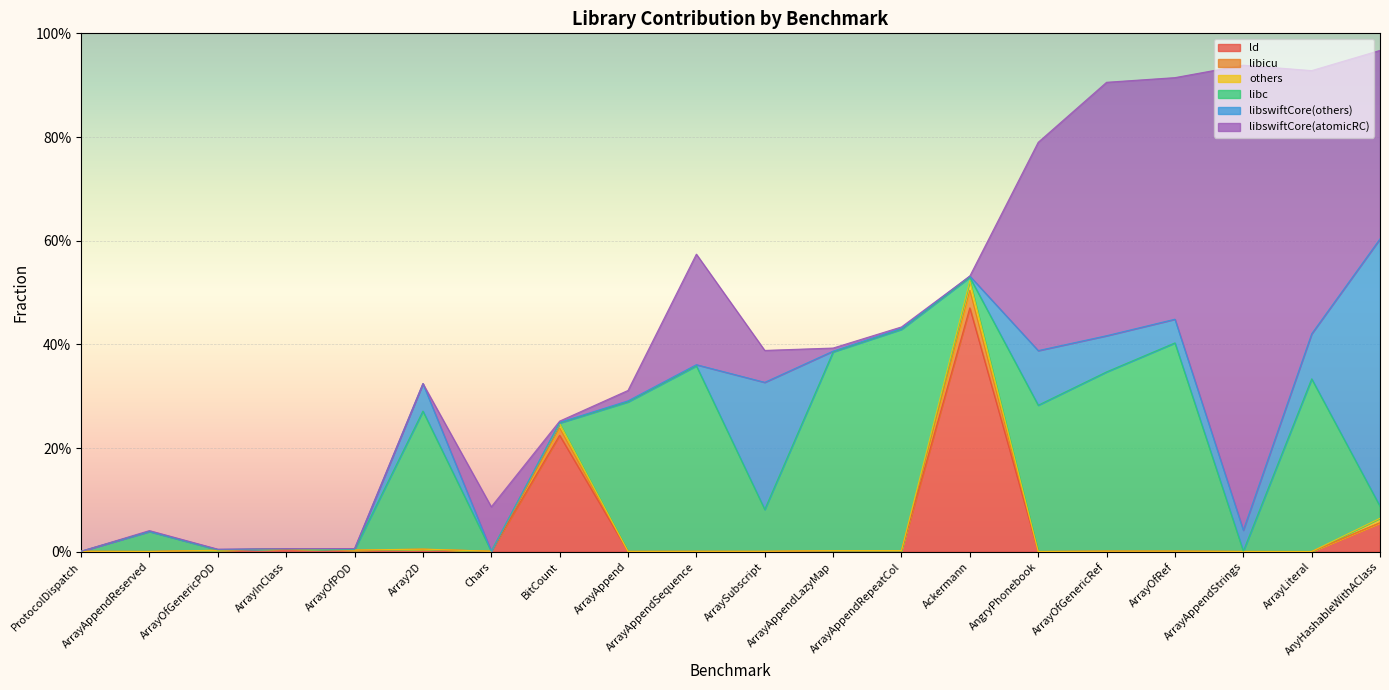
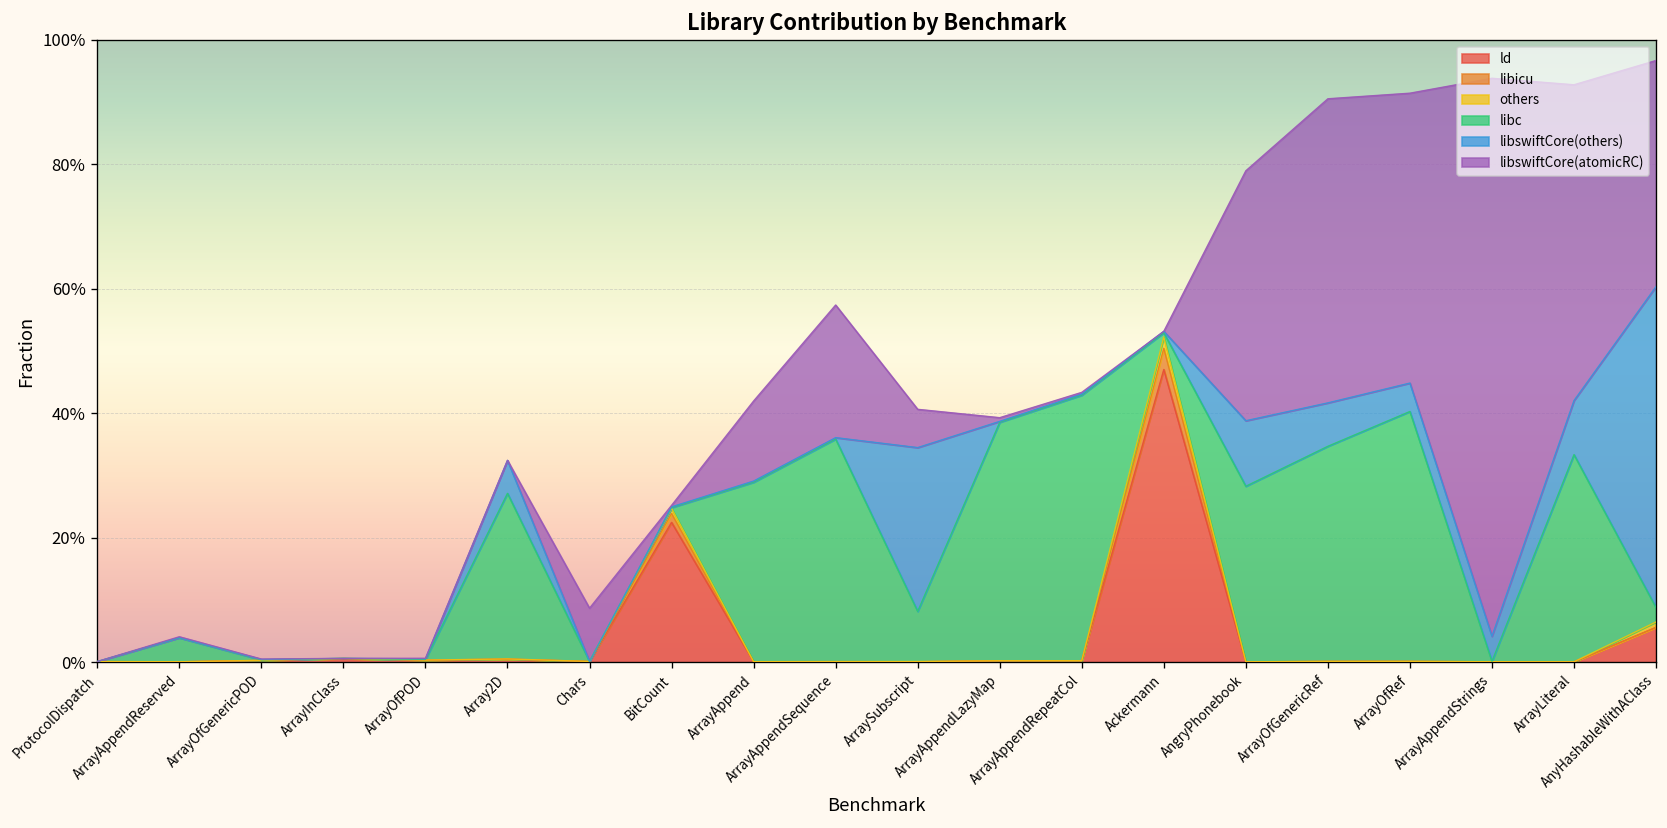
libswiftCore(atomicRC), ArrayAppend: 2% -> 13%
libswiftCore(others), ArraySubscript: 25% -> 26%
